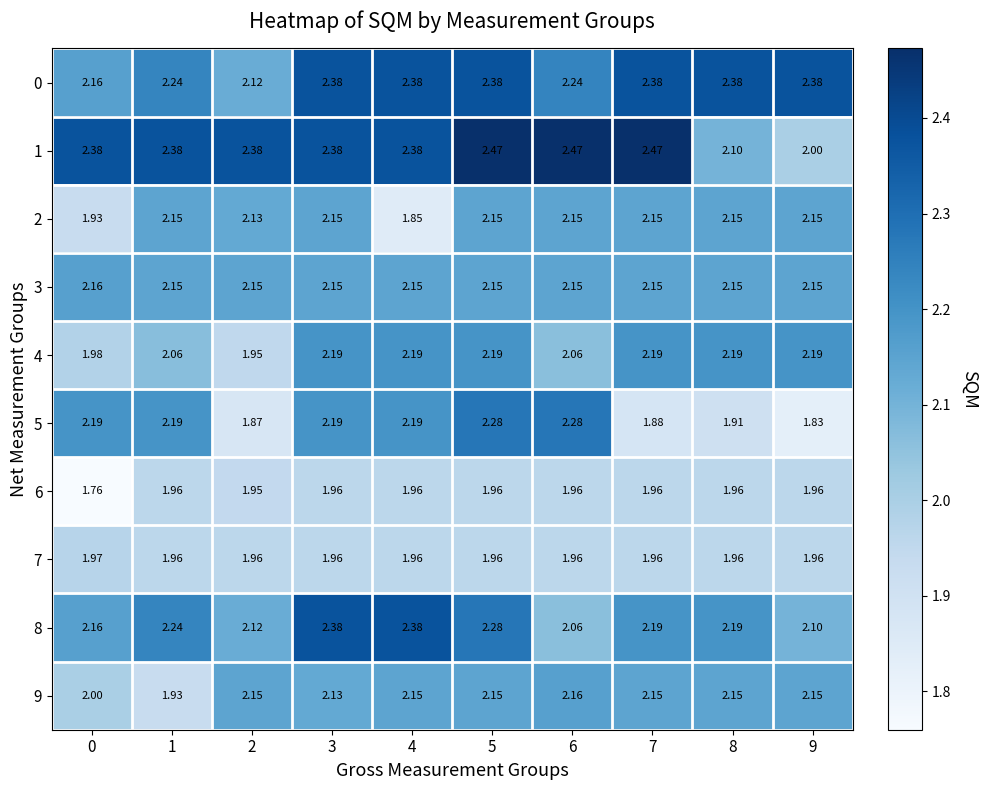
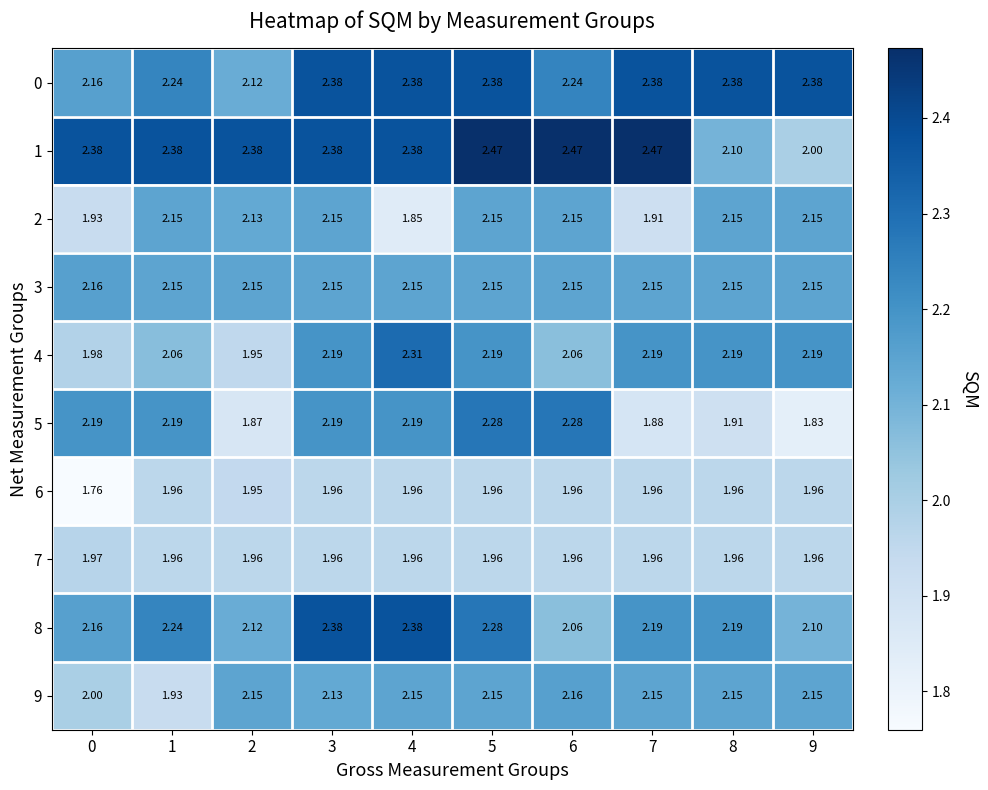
2, 7: 2.15 -> 1.91
4, 4: 2.19 -> 2.31
